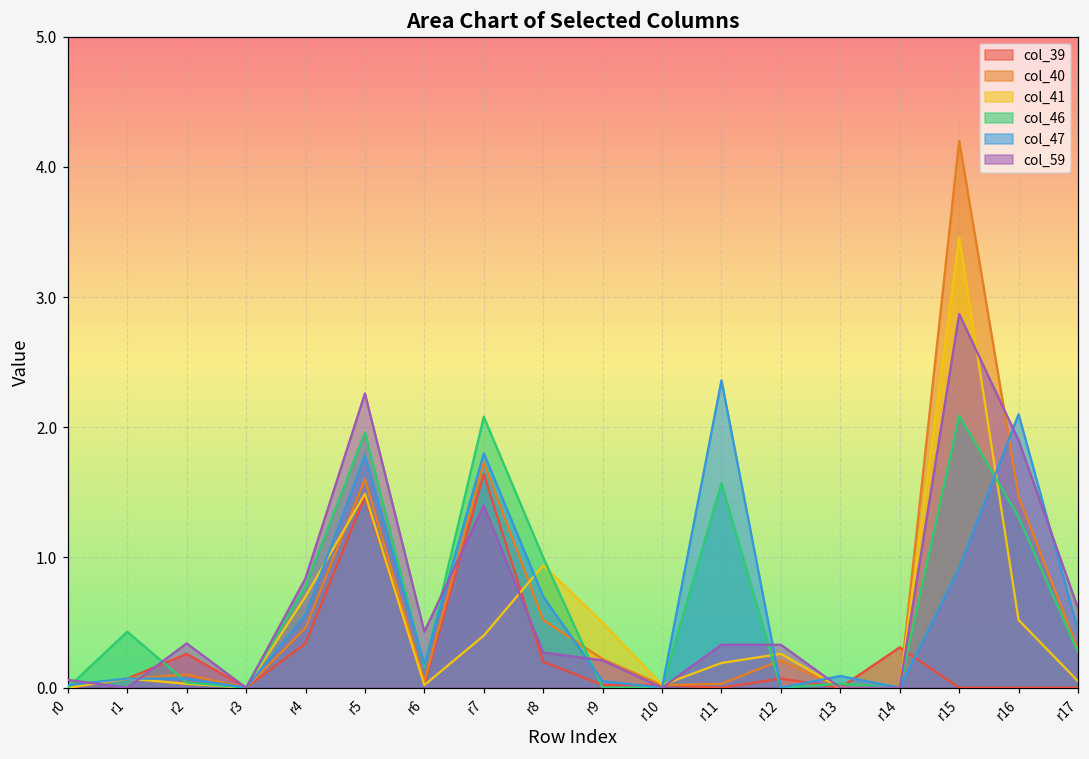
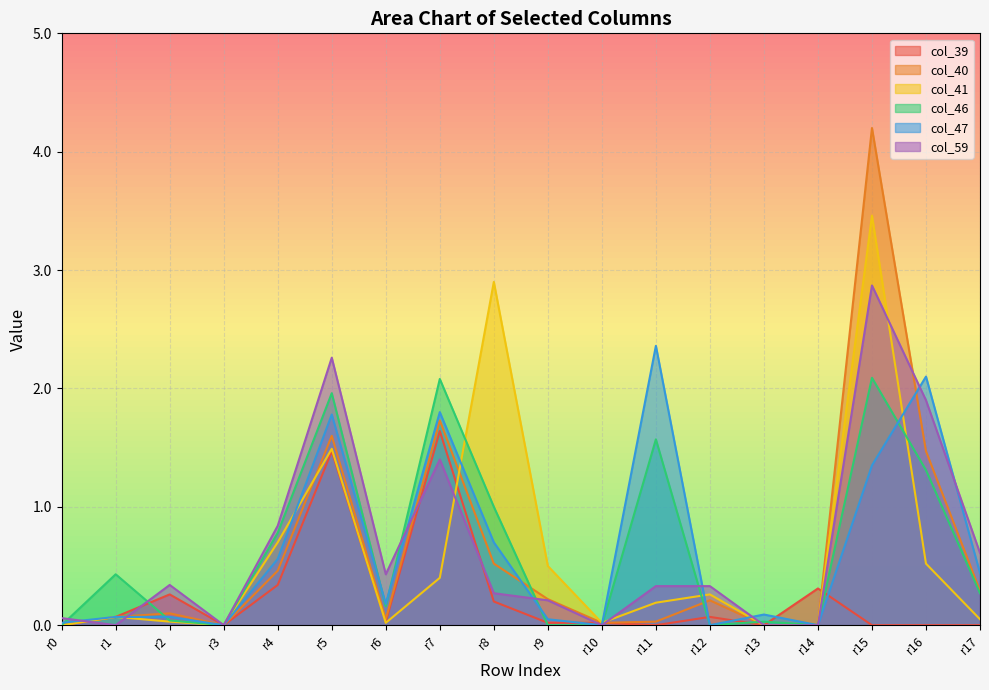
col_41, r8: 0.94 -> 2.90
col_47, r15: 0.92 -> 1.35
